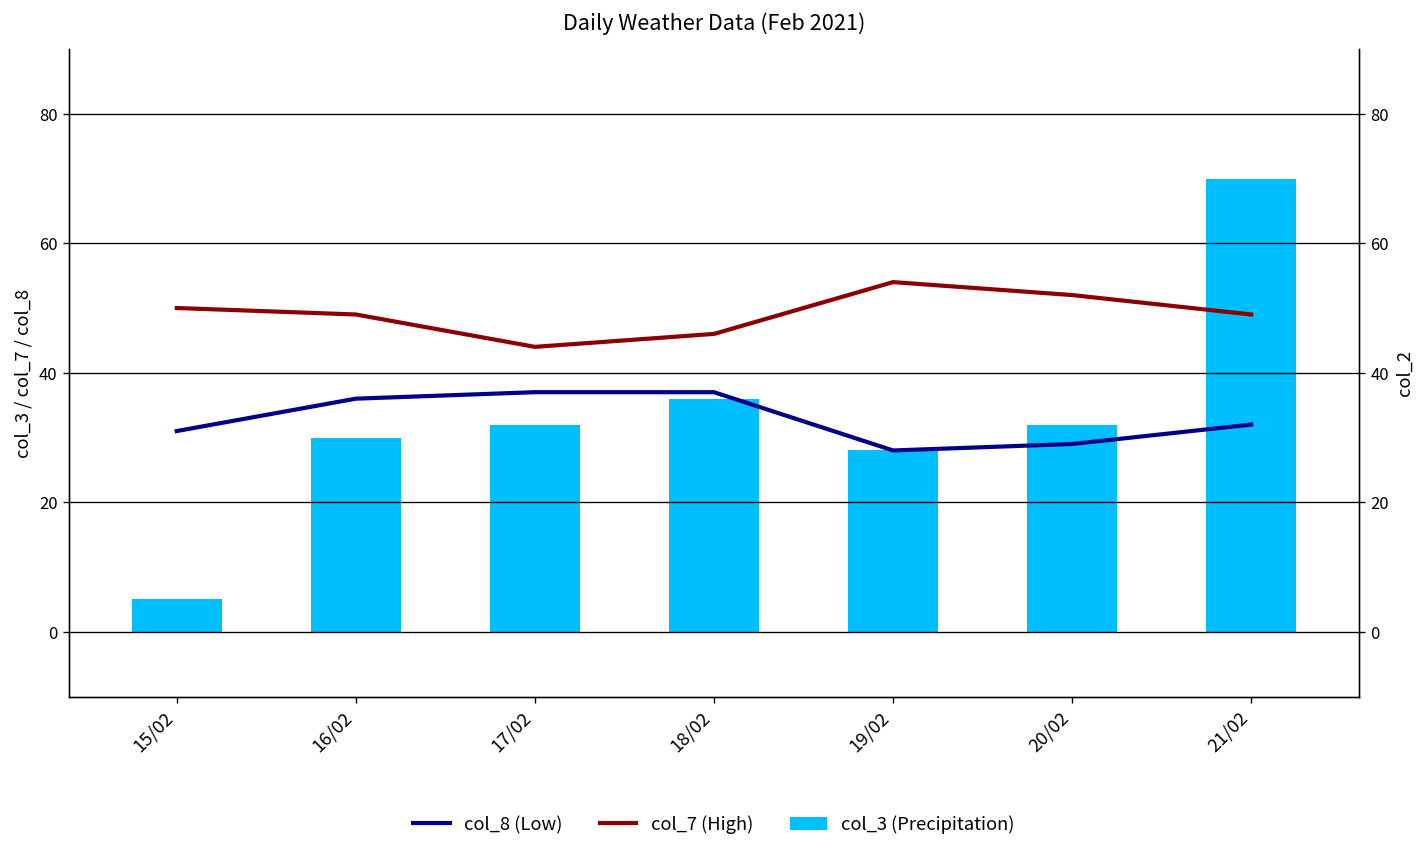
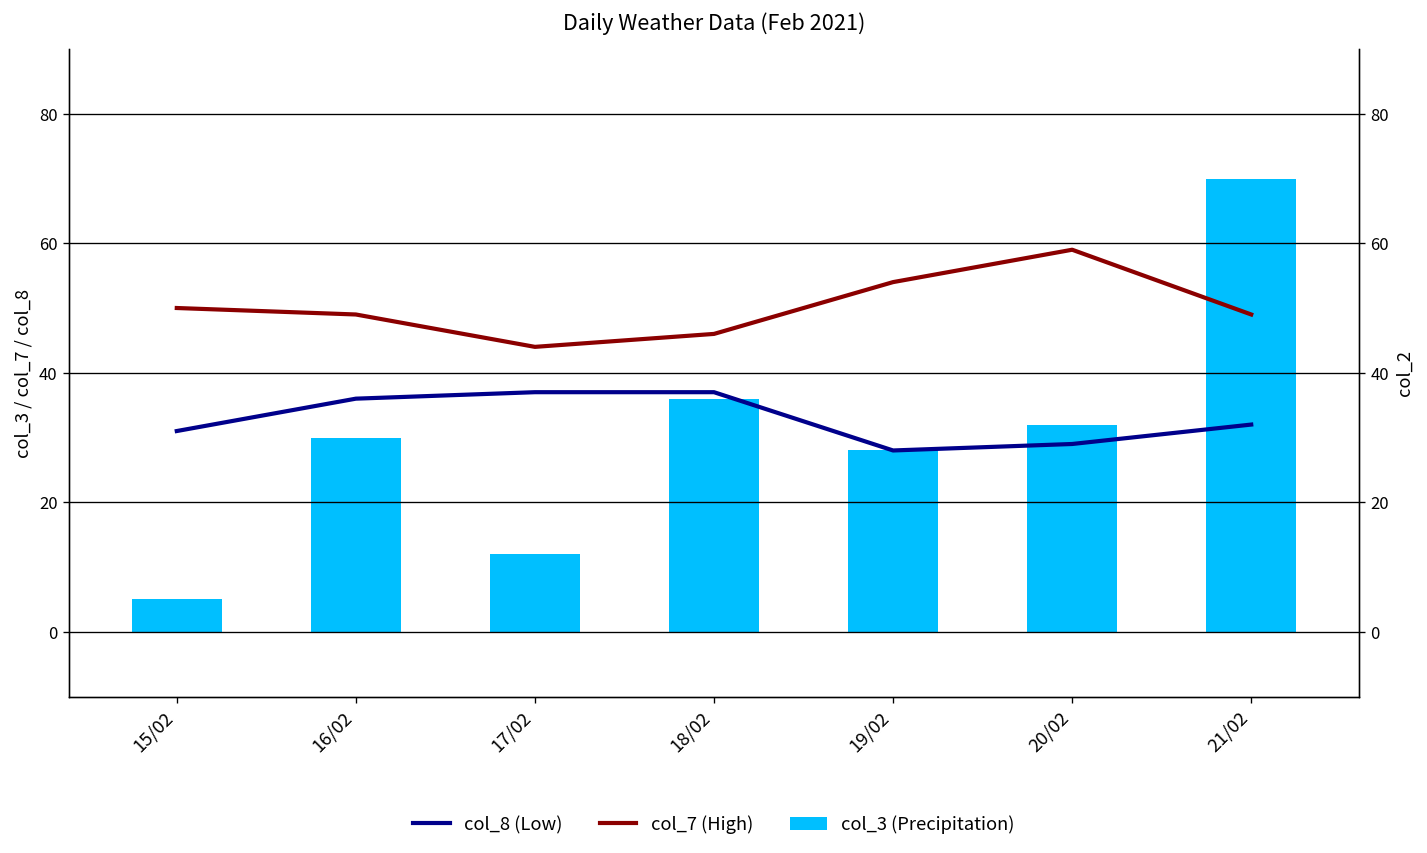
col_3 (Precipitation), 17/02: 32 -> 12
col_7 (High), 20/02: 52 -> 59
